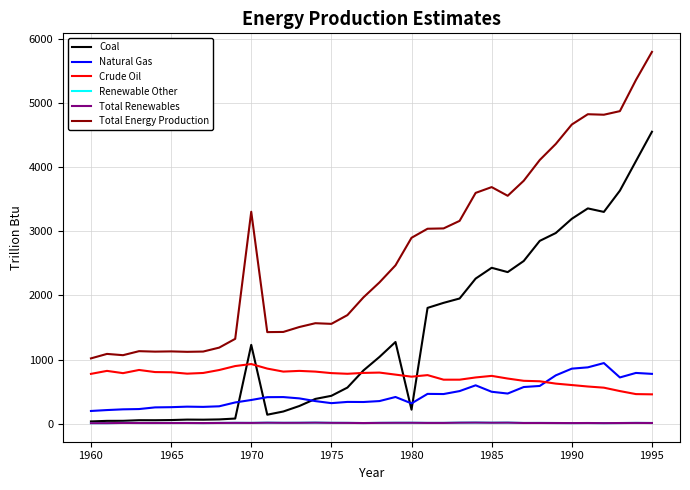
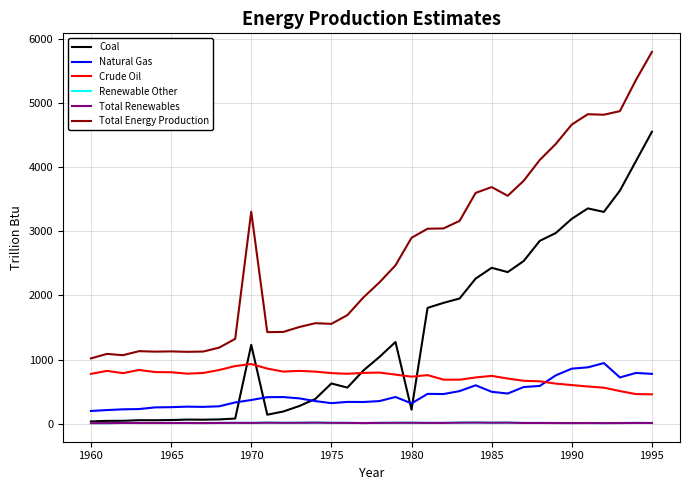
Coal, 1975: 400 -> 600
